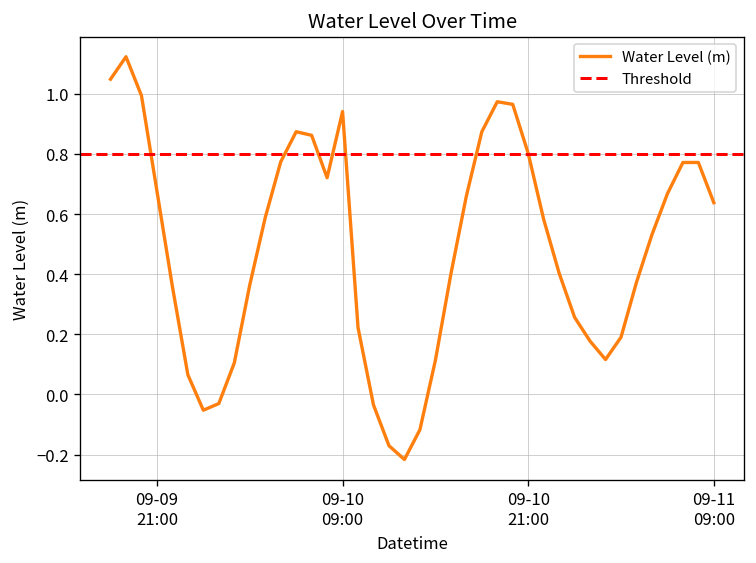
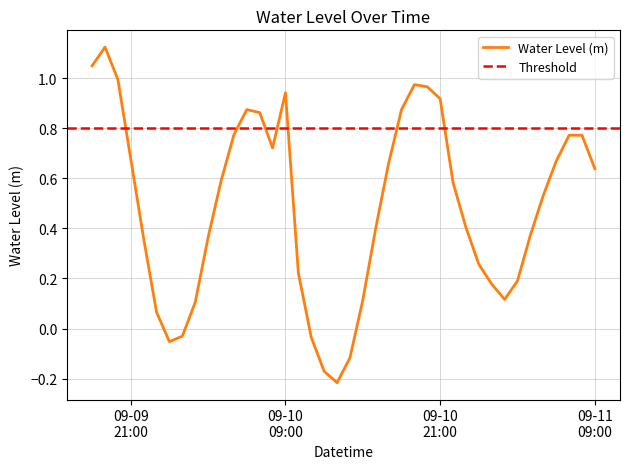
09-10 21:00: 0.80 -> 0.92
